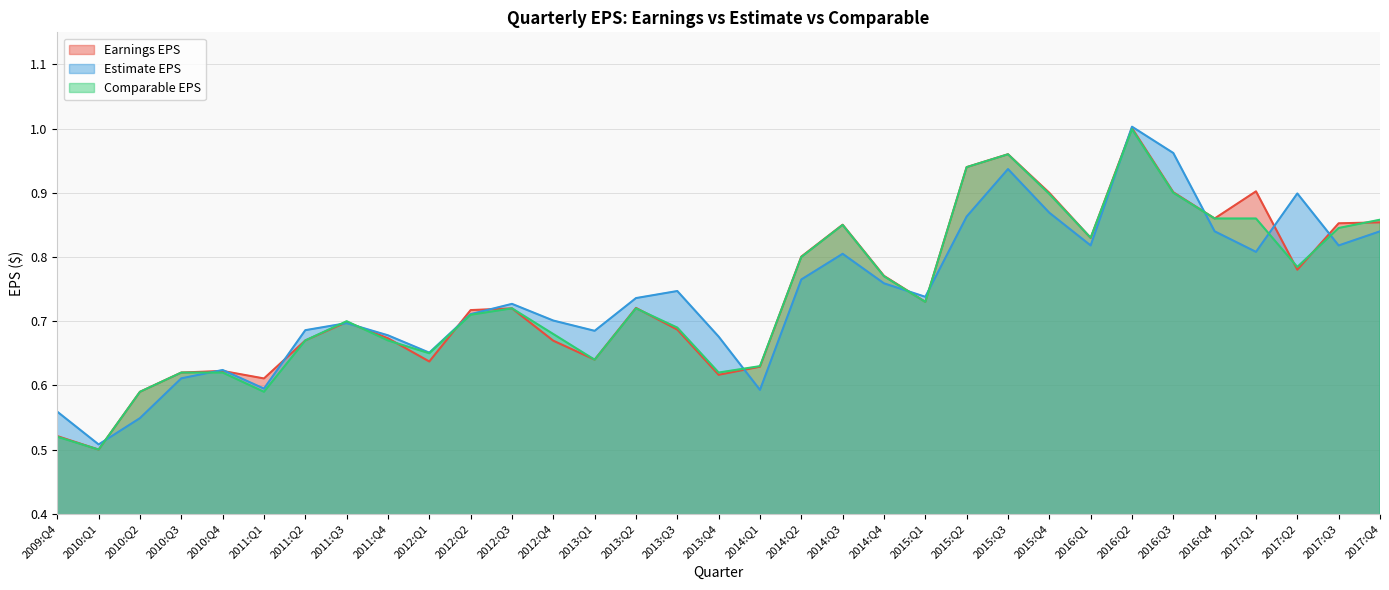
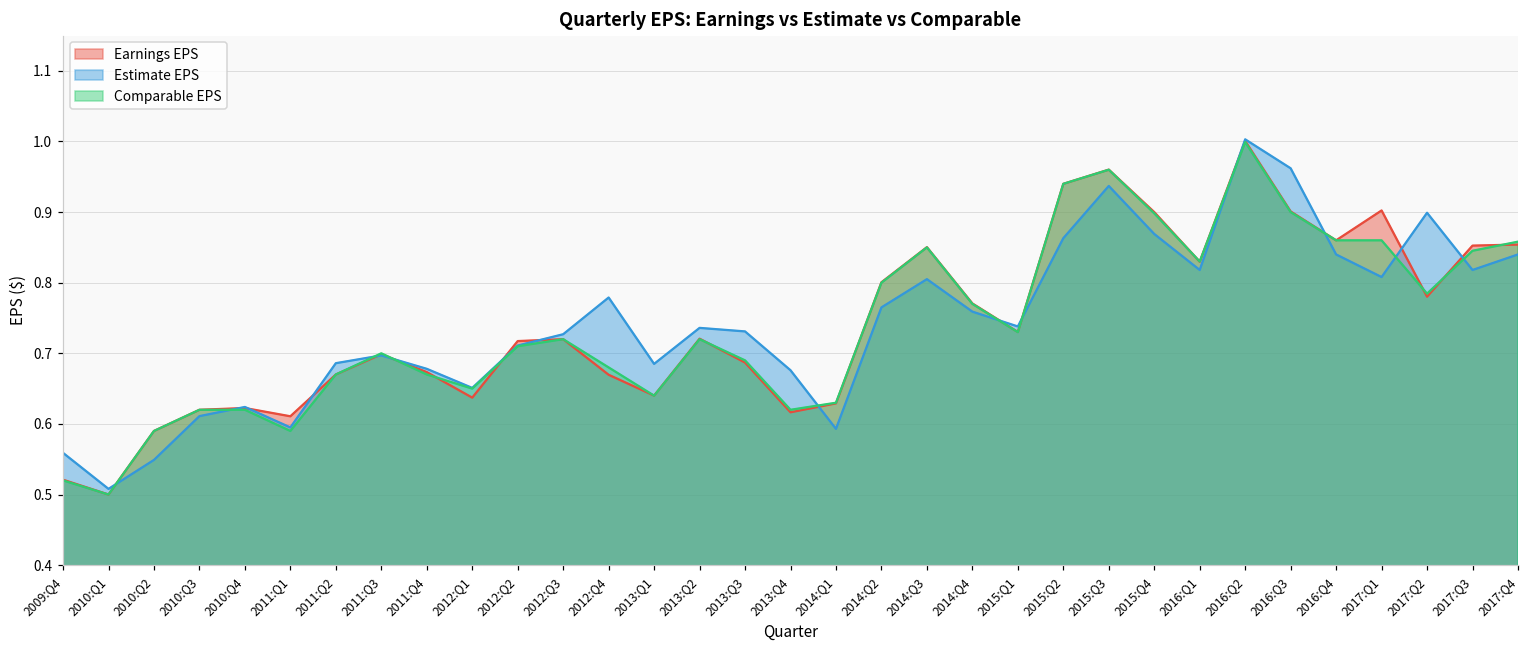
Estimate EPS, 2012:Q4: 0.70 -> 0.78
Estimate EPS, 2013:Q3: 0.75 -> 0.73
